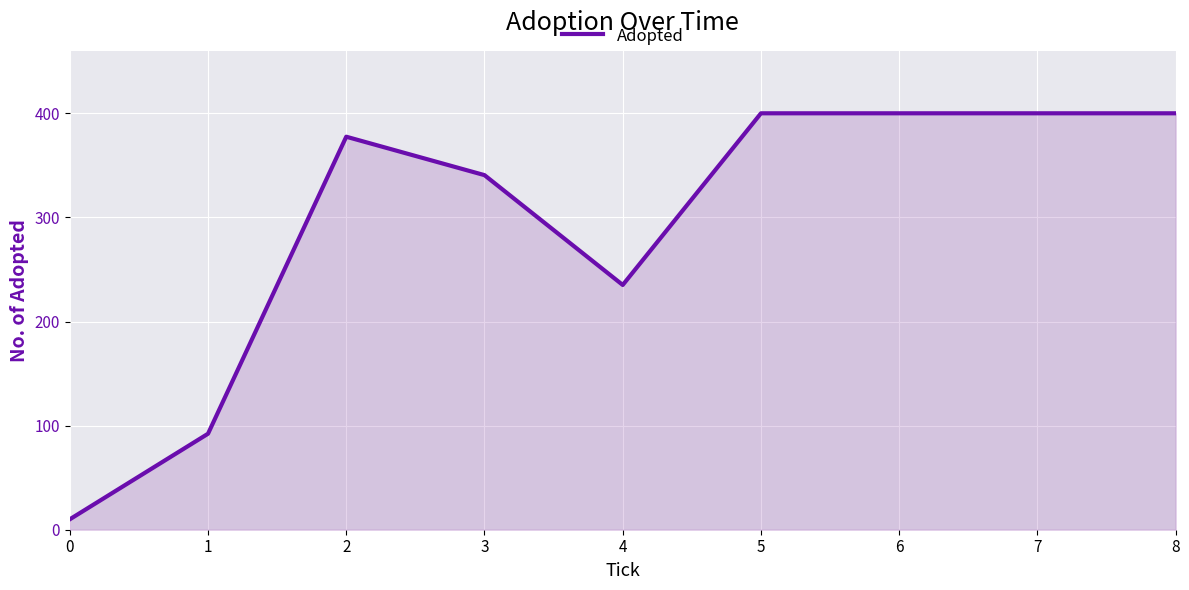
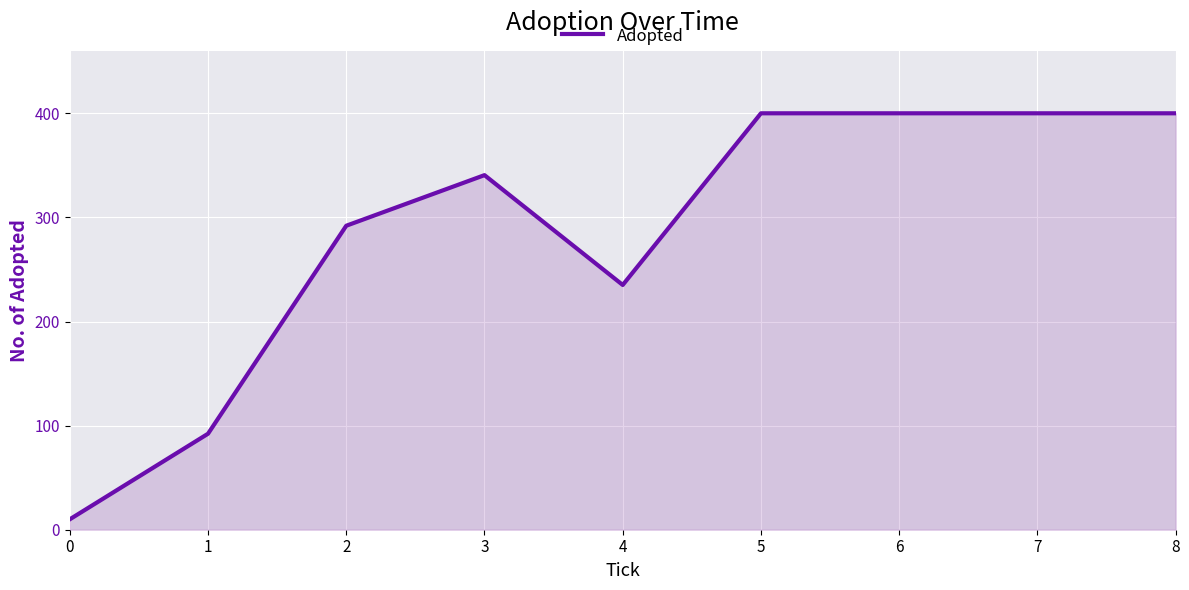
2: 378 -> 292
